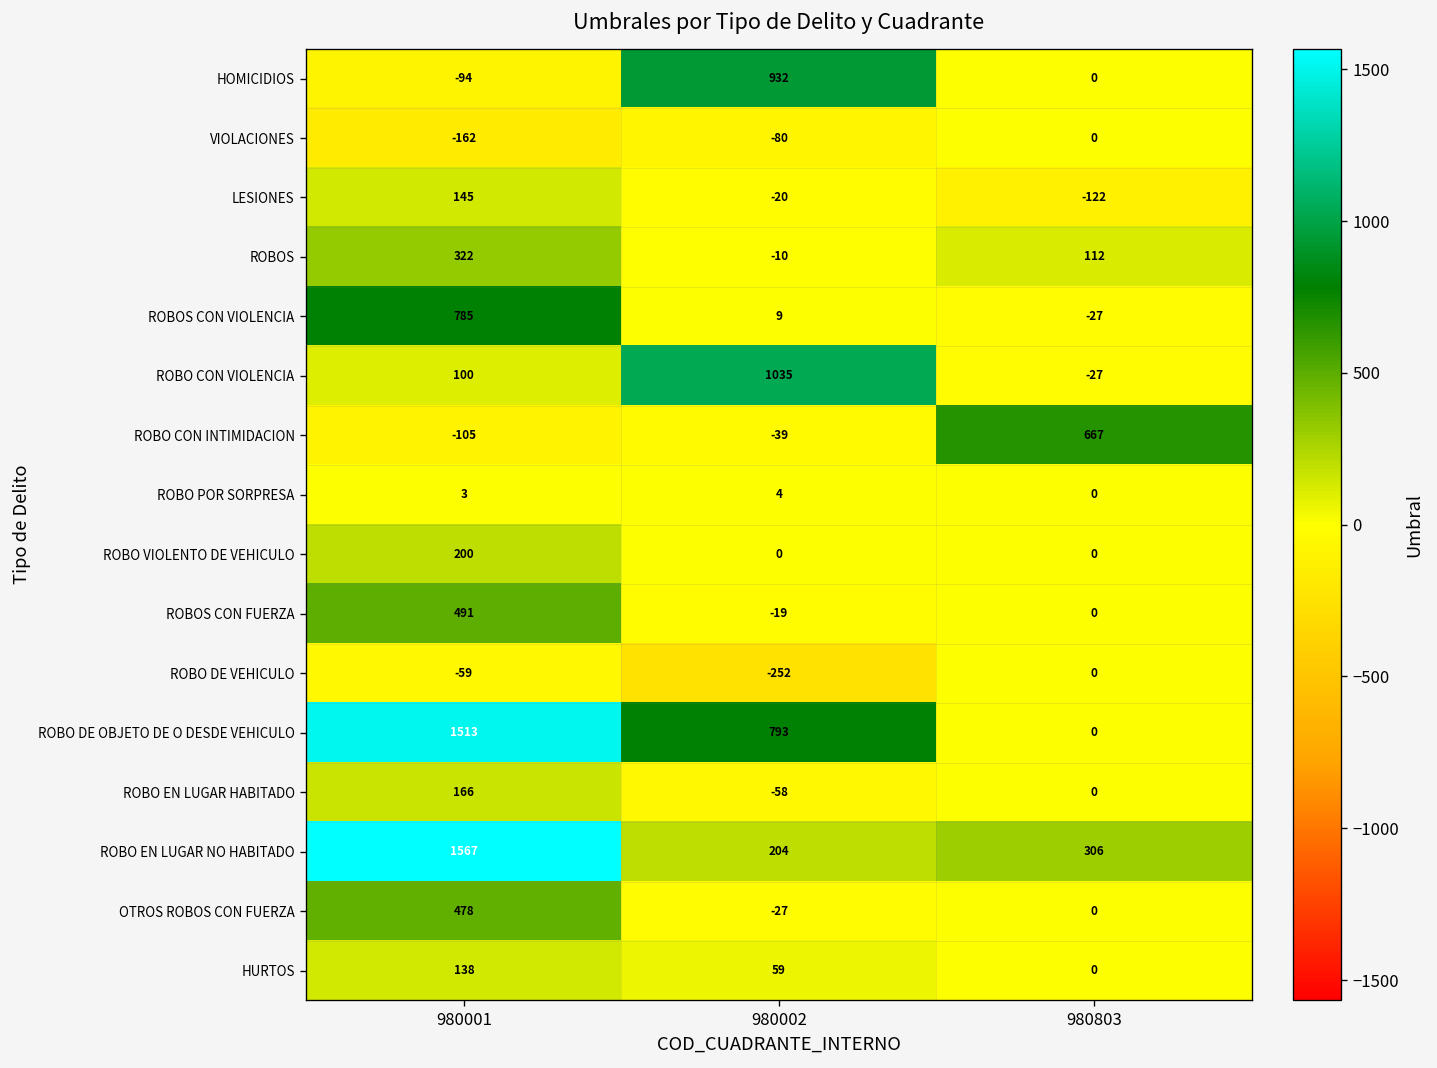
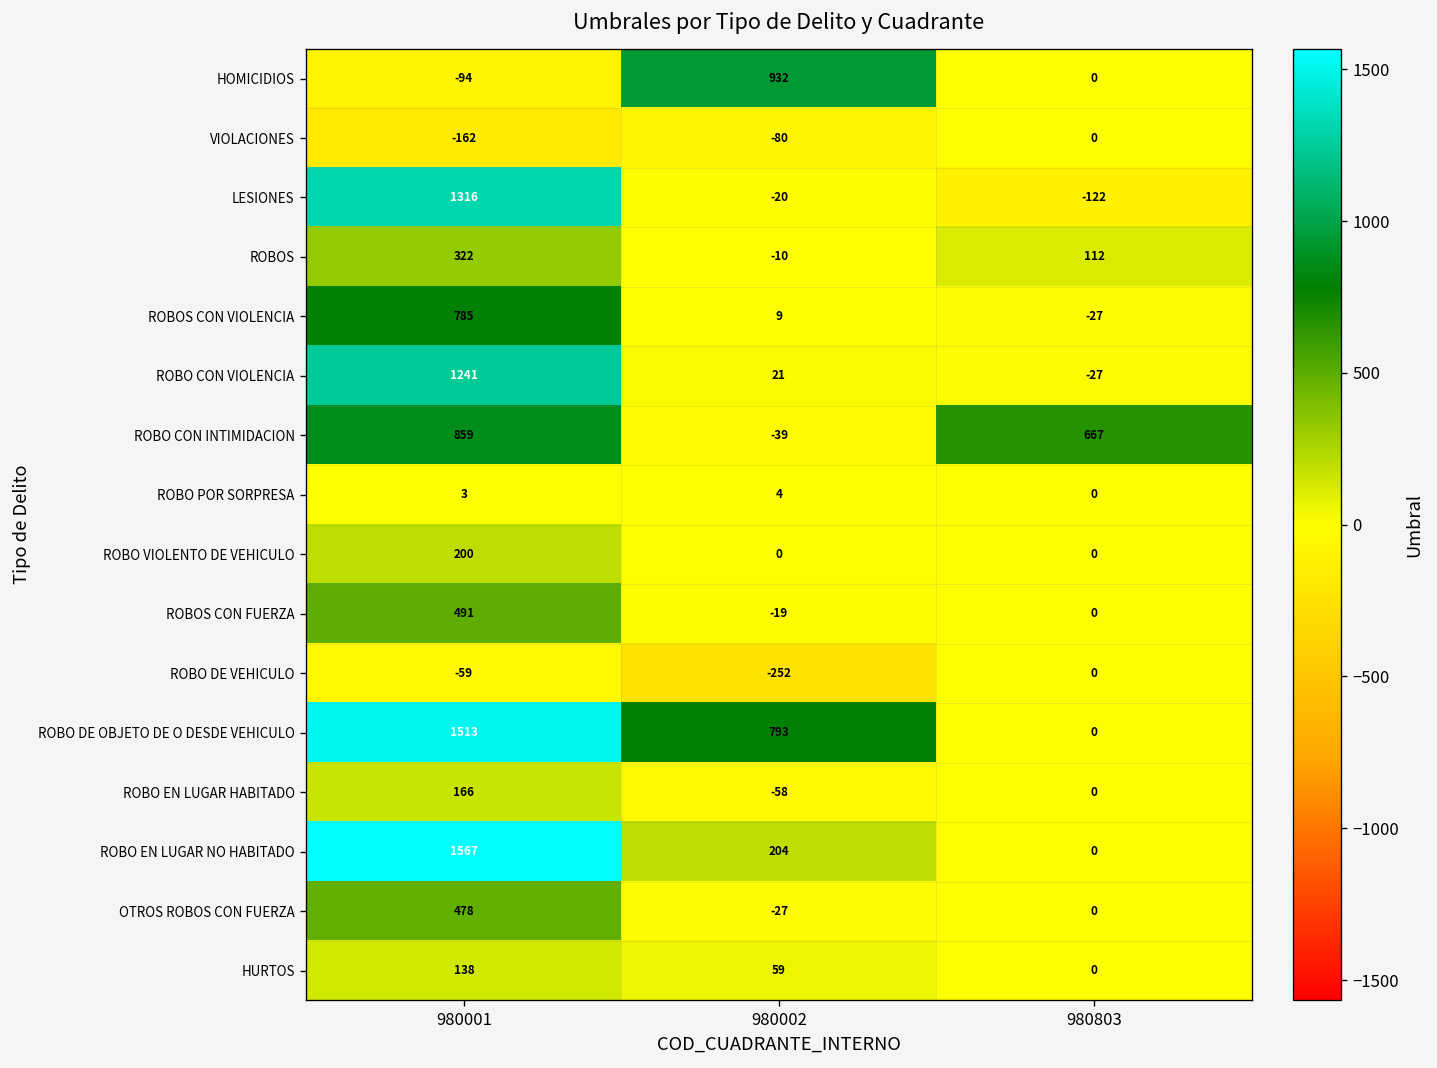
LESIONES, 980001: 145 -> 1316
ROBO CON VIOLENCIA, 980001: 100 -> 1241
ROBO CON VIOLENCIA, 980002: 1035 -> 21
ROBO CON INTIMIDACION, 980001: -105 -> 859
ROBO EN LUGAR NO HABITADO, 980803: 306 -> 0
